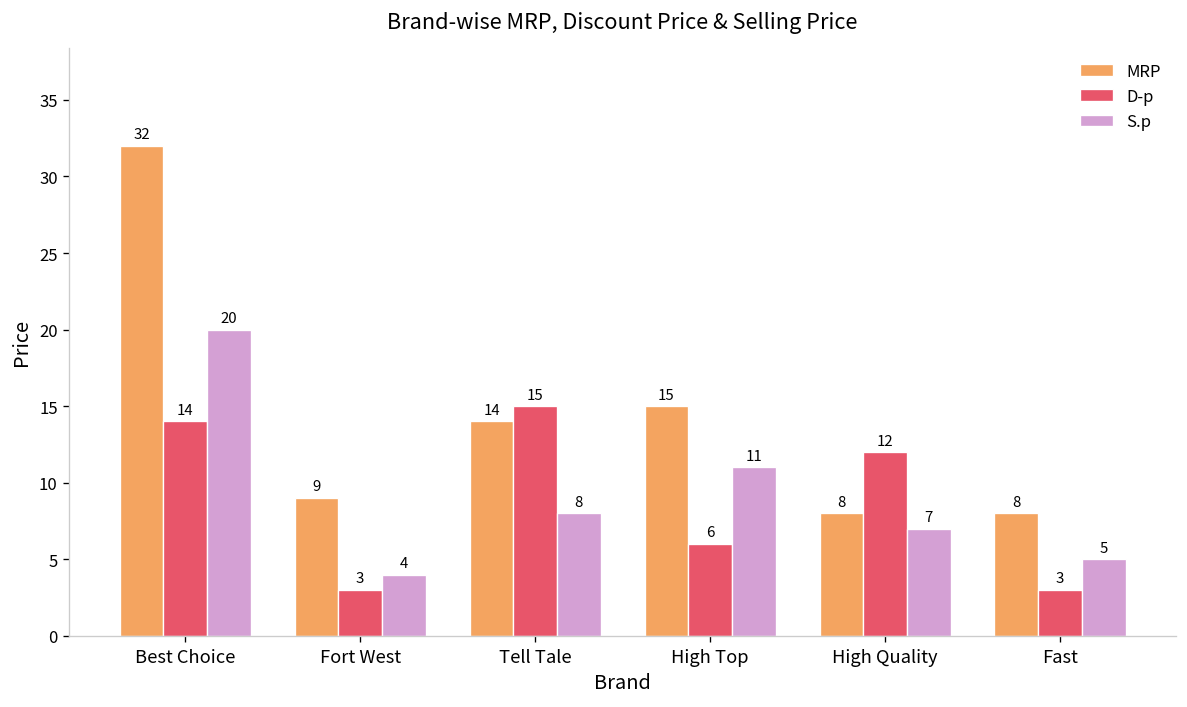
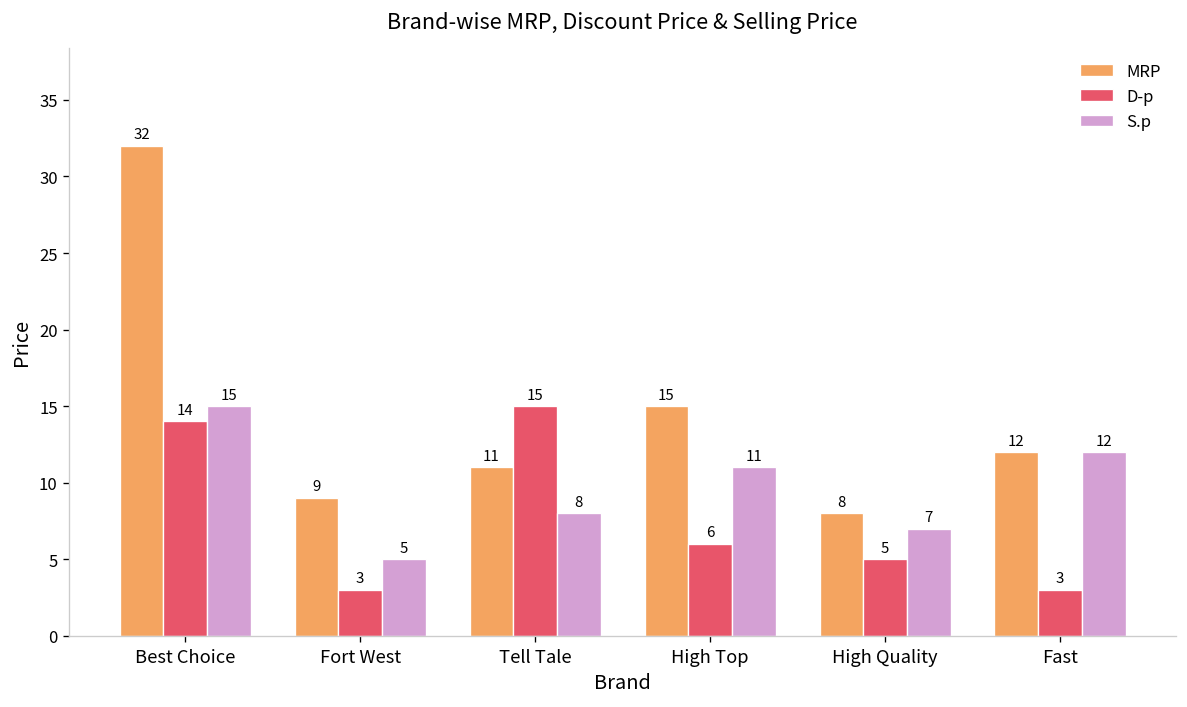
S.p, Best Choice: 20 -> 15
S.p, Fort West: 4 -> 5
MRP, Tell Tale: 14 -> 11
D-p, High Quality: 12 -> 5
MRP, Fast: 8 -> 12
S.p, Fast: 5 -> 12
